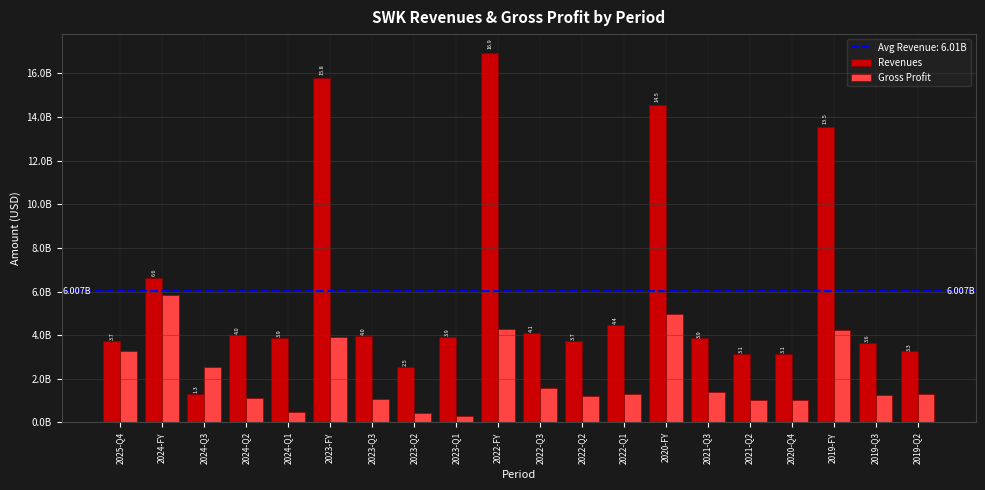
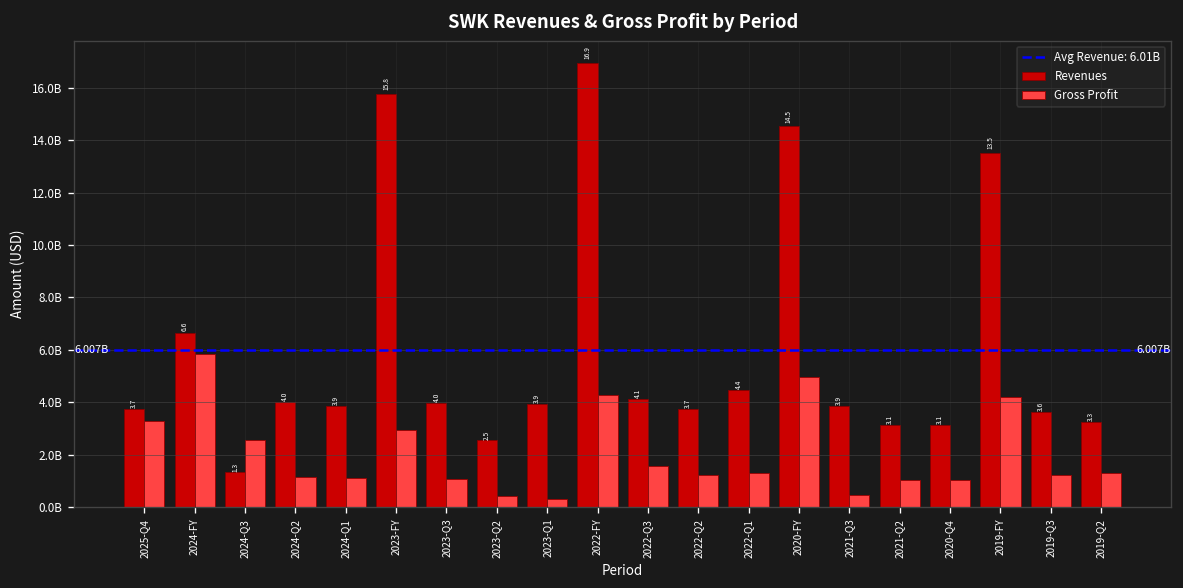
Gross Profit, 2024-Q1: 500000000 -> 1100000000
Gross Profit, 2023-FY: 3900000000 -> 3000000000
Gross Profit, 2021-Q3: 1400000000 -> 500000000
